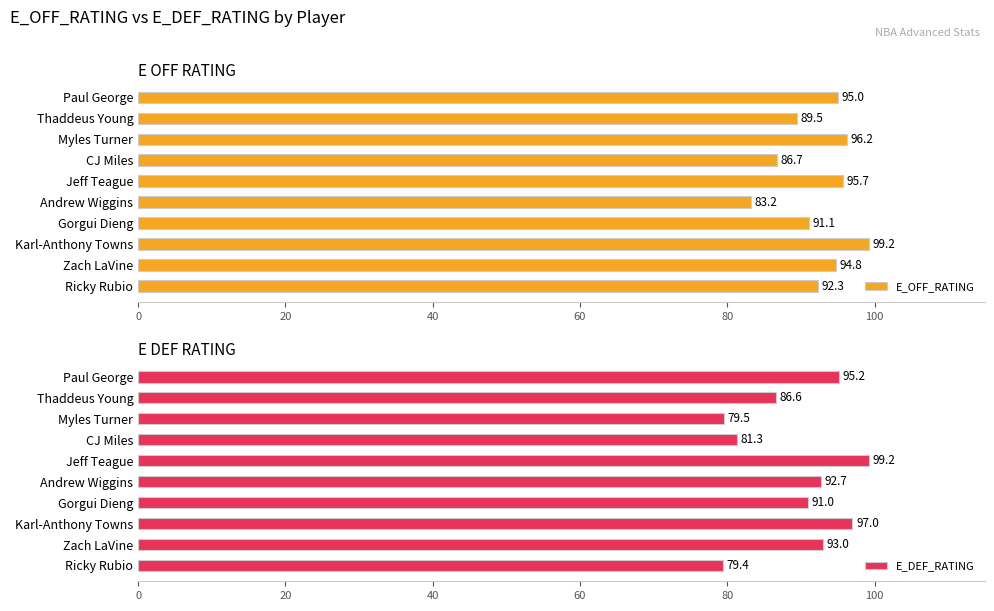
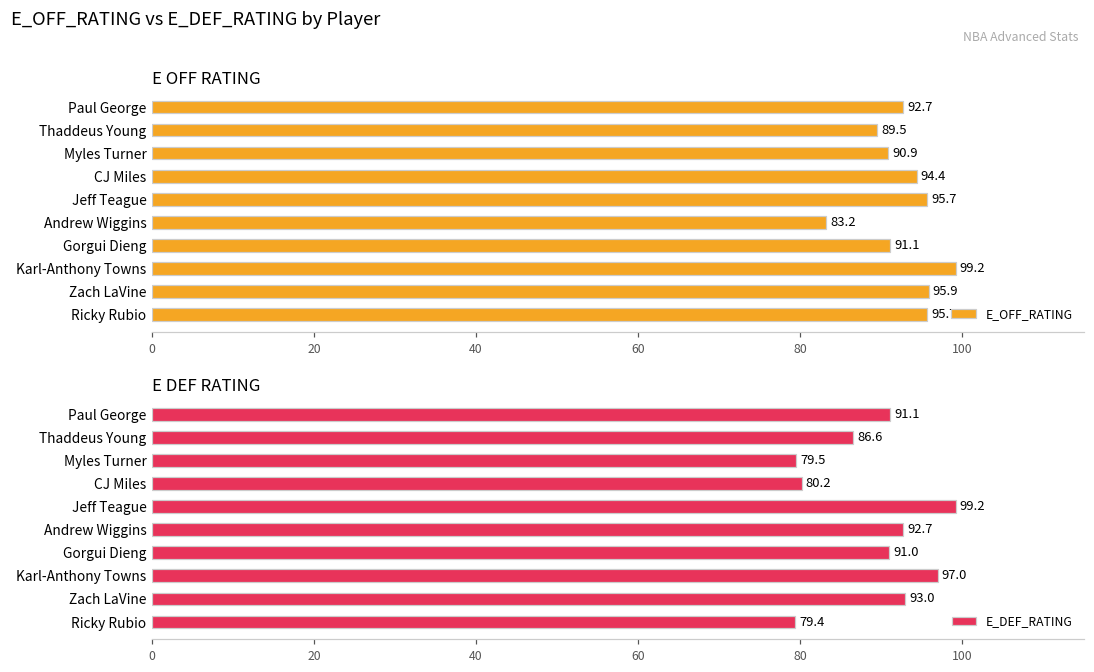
E OFF RATING, Paul George: 95.0 -> 92.7
E OFF RATING, Myles Turner: 96.2 -> 90.9
E OFF RATING, CJ Miles: 86.7 -> 94.4
E OFF RATING, Zach LaVine: 94.8 -> 95.9
E OFF RATING, Ricky Rubio: 92.3 -> 95.7
E DEF RATING, Paul George: 95.2 -> 91.1
E DEF RATING, CJ Miles: 81.3 -> 80.2
